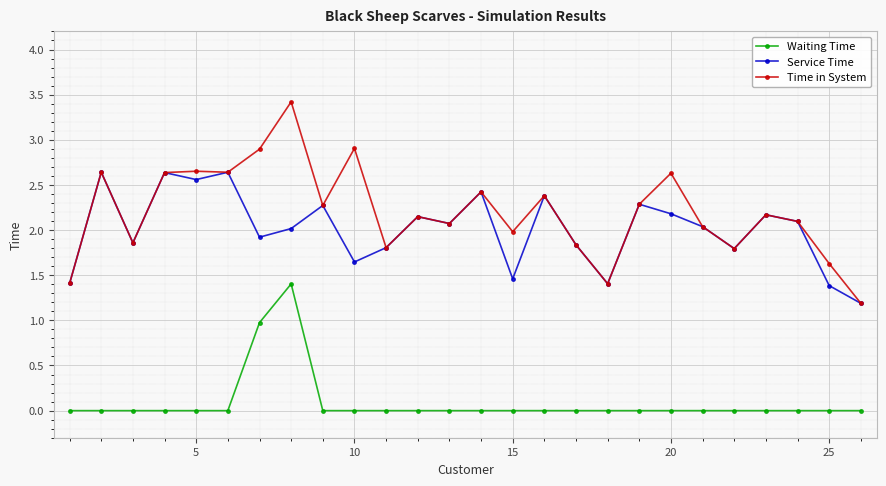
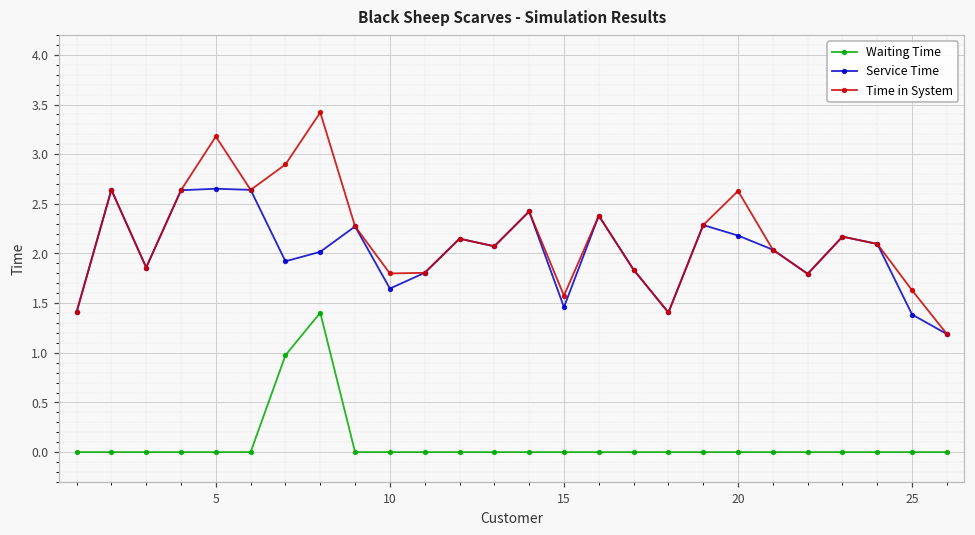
Service Time, 5: 2.6 -> 2.7
Time in System, 5: 2.7 -> 3.2
Time in System, 10: 2.9 -> 1.8
Time in System, 15: 2.0 -> 1.6
